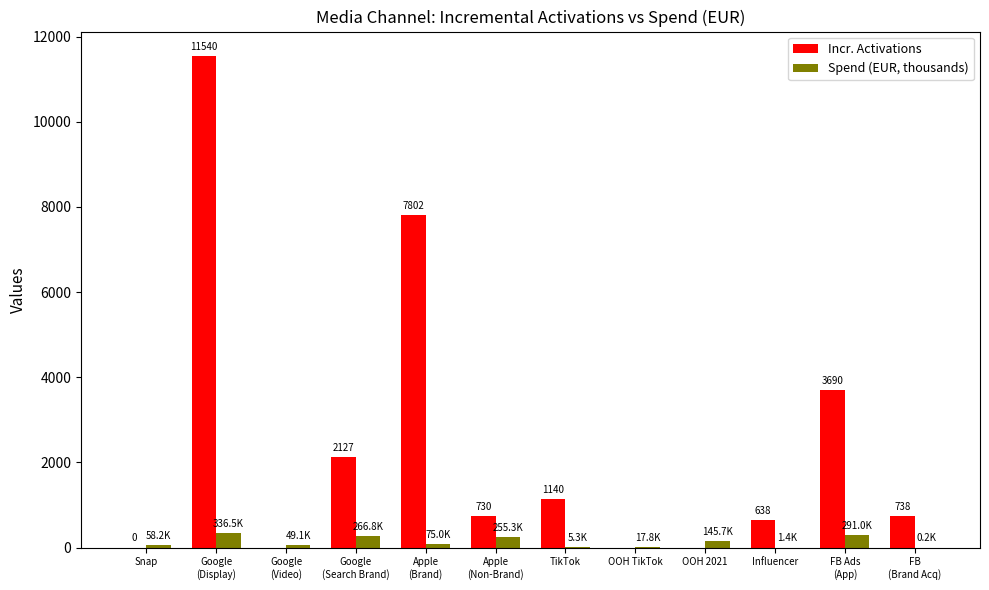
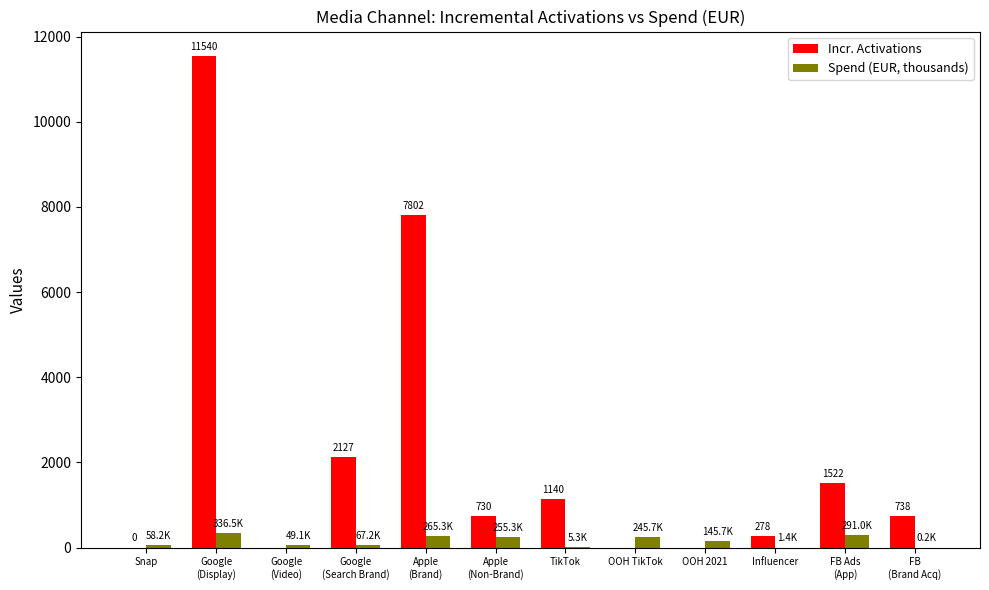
Spend (EUR, thousands), Google (Search Brand): 266.8K -> 67.2K
Spend (EUR, thousands), Apple (Brand): 75.0K -> 265.3K
Spend (EUR, thousands), OOH TikTok: 17.8K -> 245.7K
Incr. Activations, Influencer: 638 -> 278
Incr. Activations, FB Ads (App): 3690 -> 1522
